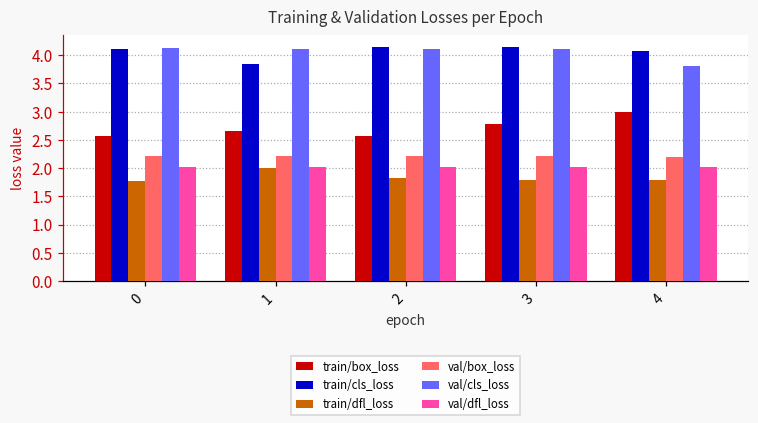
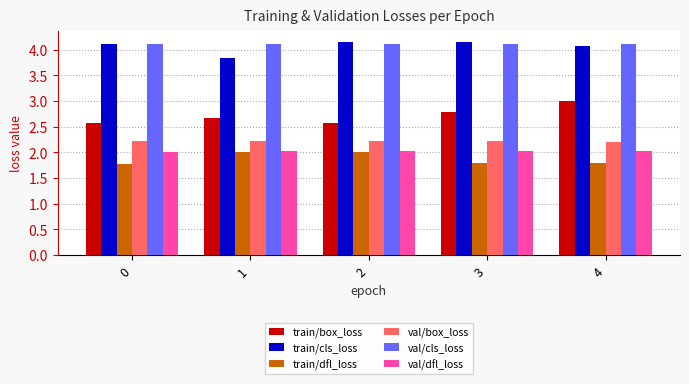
train/dfl_loss, 2: 1.8 -> 2.0
val/cls_loss, 4: 3.8 -> 4.1
